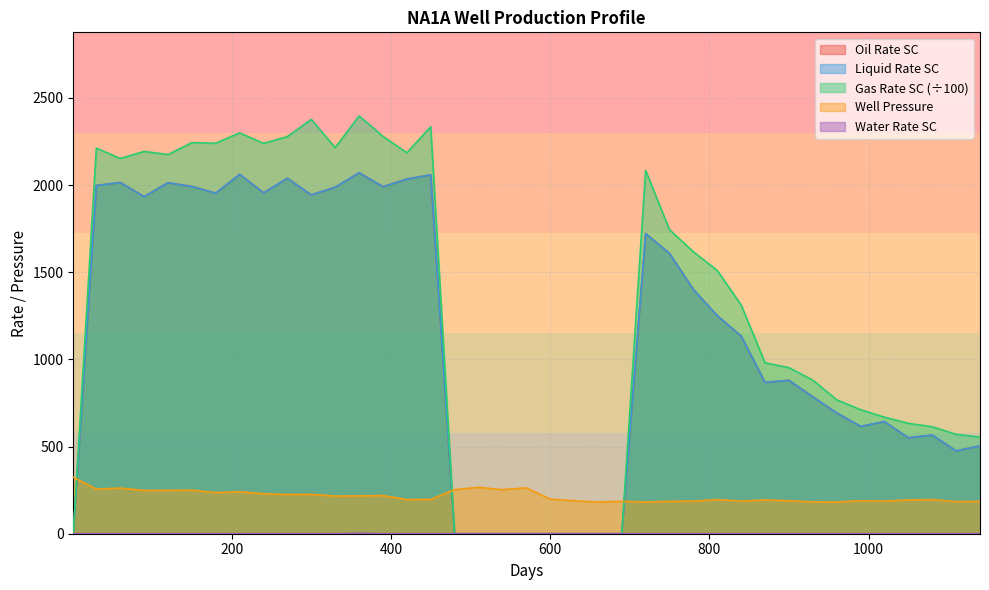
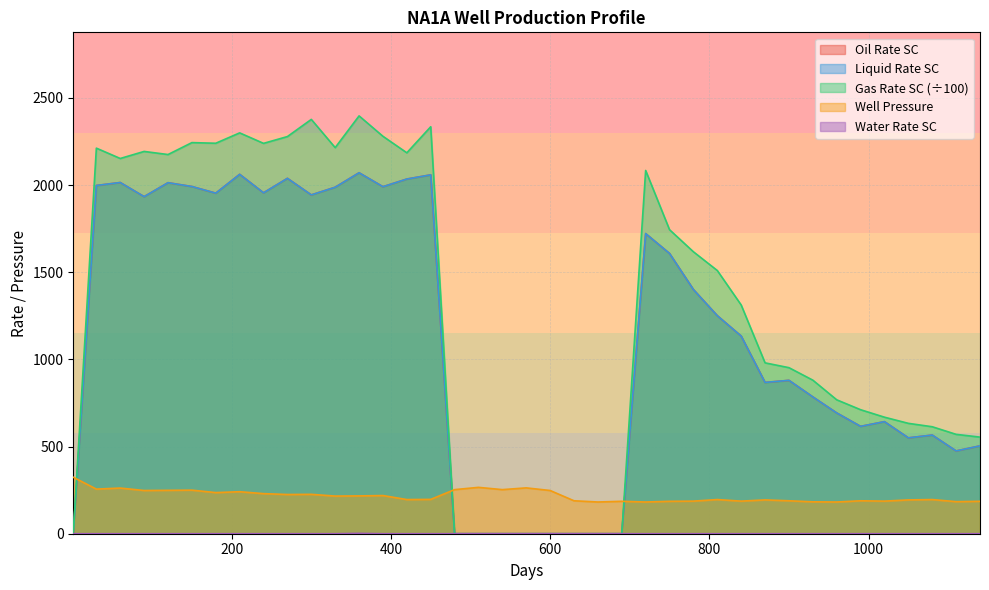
Well Pressure, 600: 200 -> 250
